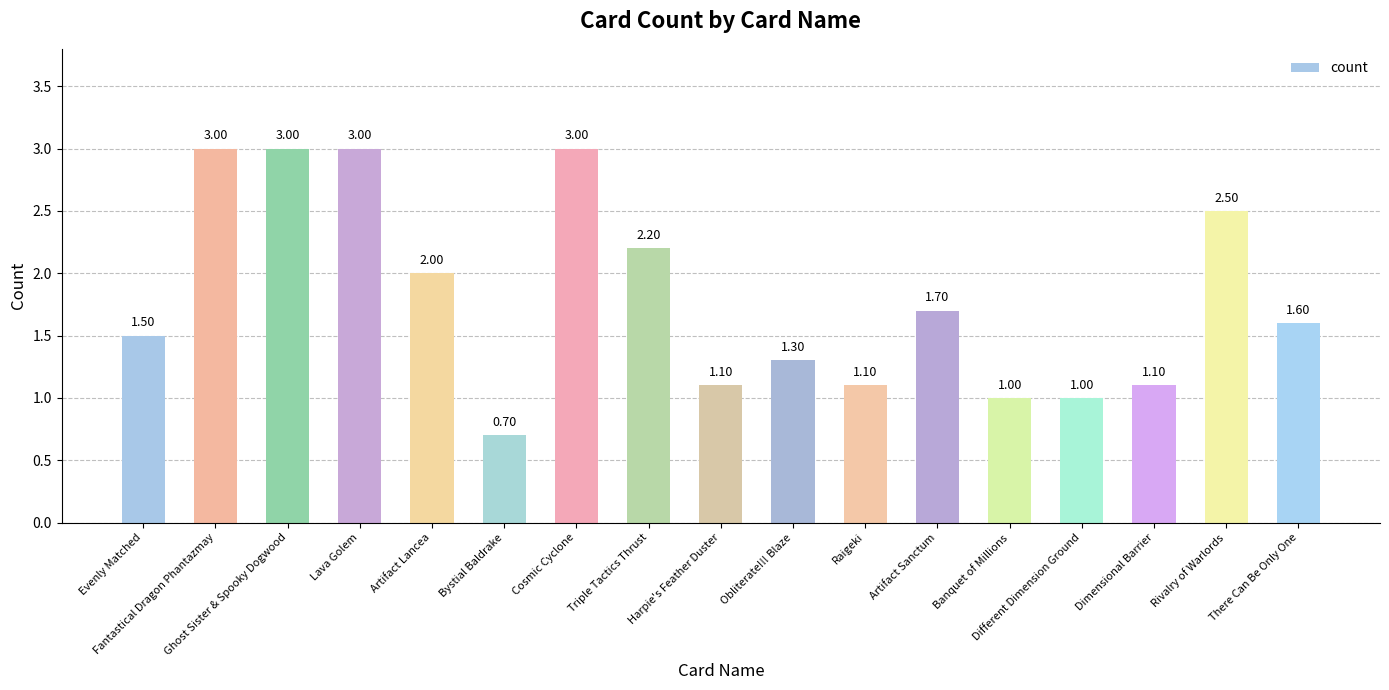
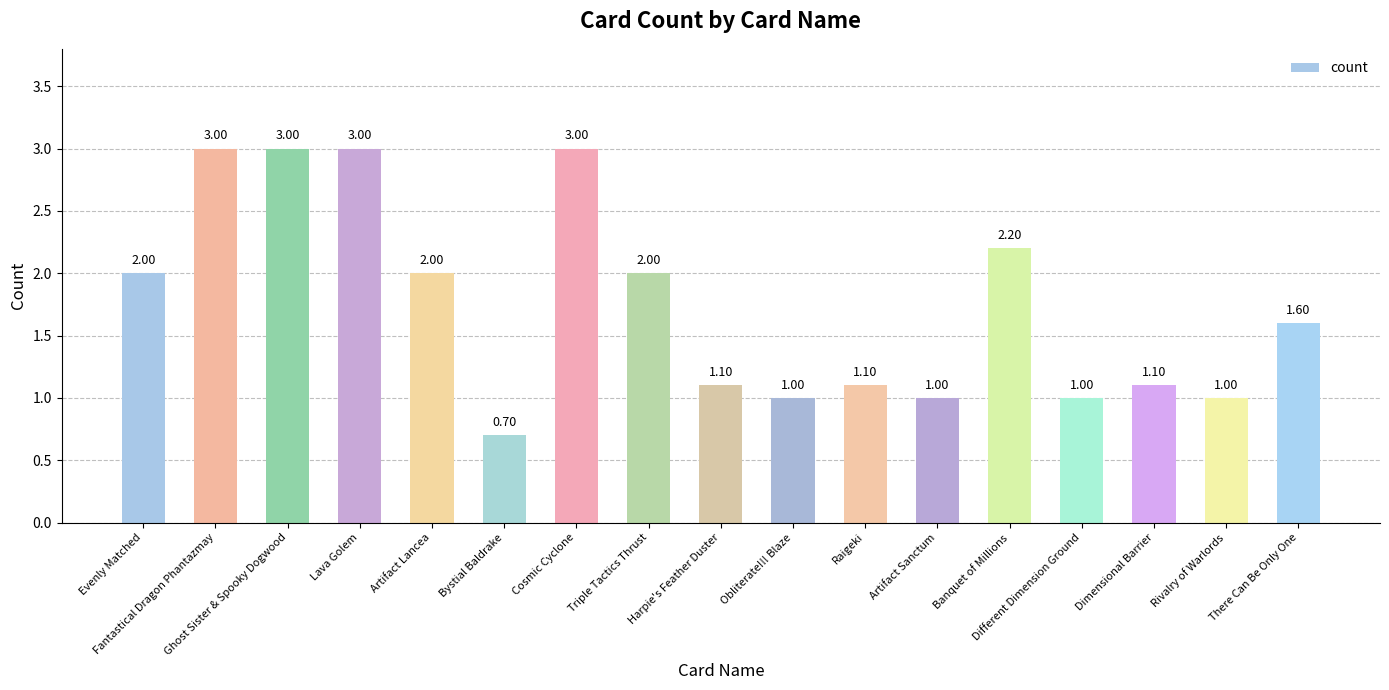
Evenly Matched: 1.50 -> 2.00
Triple Tactics Thrust: 2.20 -> 2.00
Obliterate!!! Blaze: 1.30 -> 1.00
Artifact Sanctum: 1.70 -> 1.00
Banquet of Millions: 1.00 -> 2.20
Rivalry of Warlords: 2.50 -> 1.00
